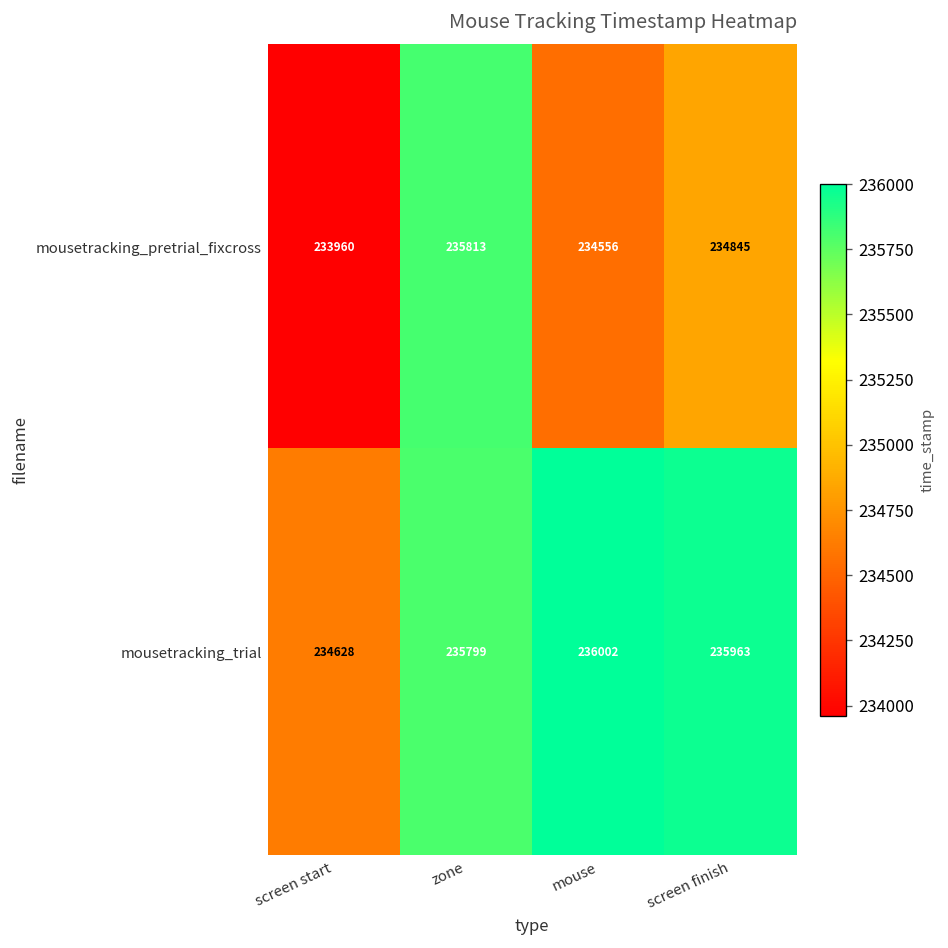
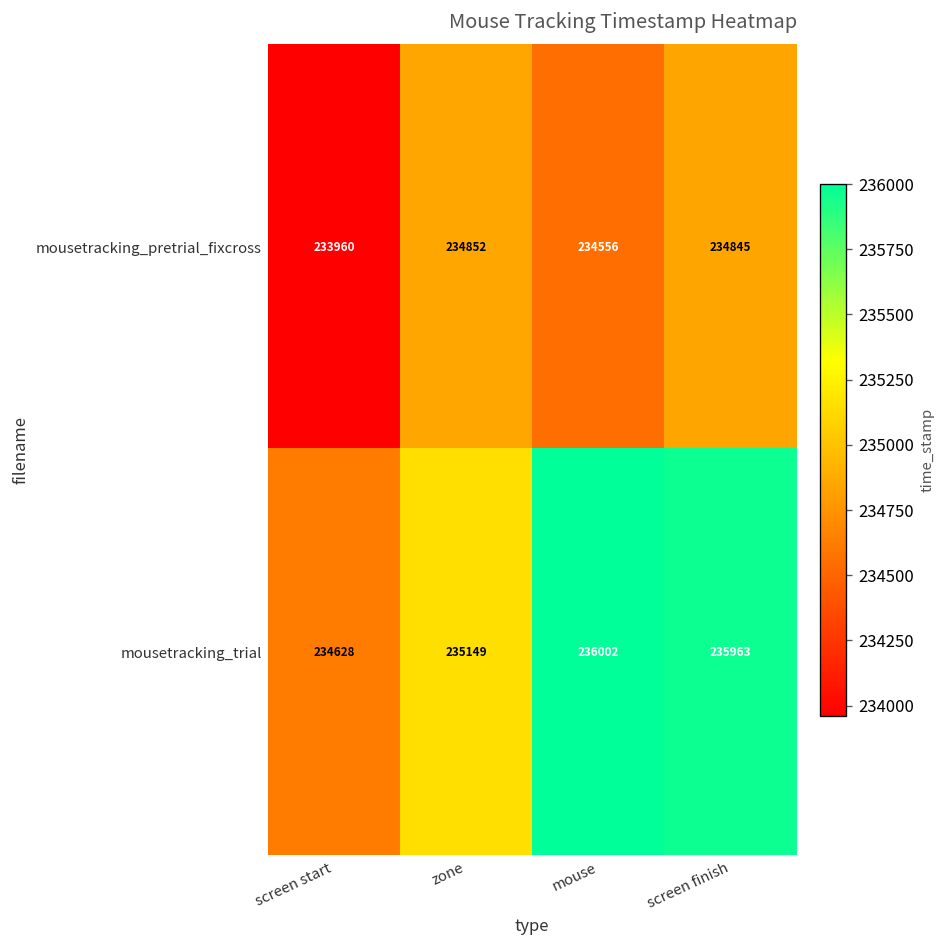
mousetracking_pretrial_fixcross, zone: 235813 -> 234852
mousetracking_trial, zone: 235799 -> 235149
